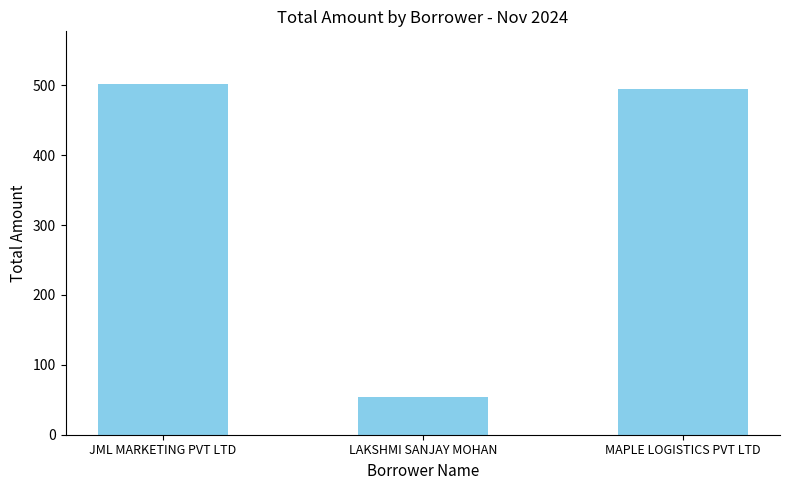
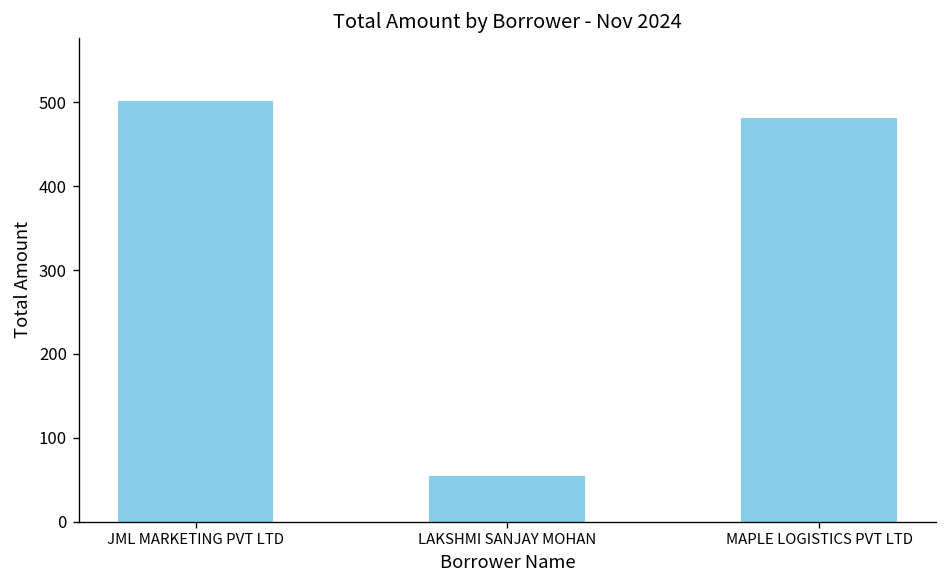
MAPLE LOGISTICS PVT LTD: 500 -> 480
